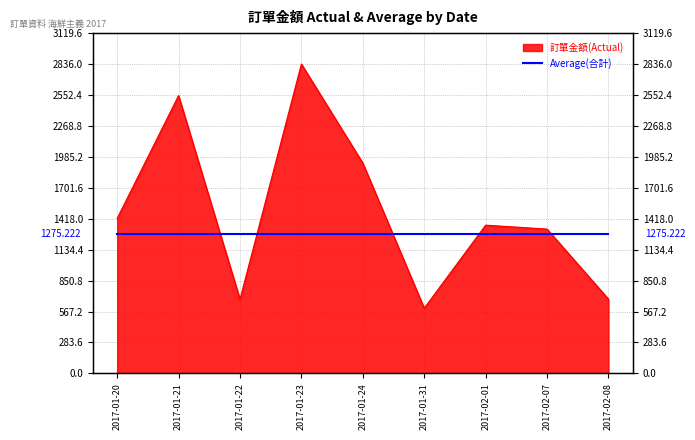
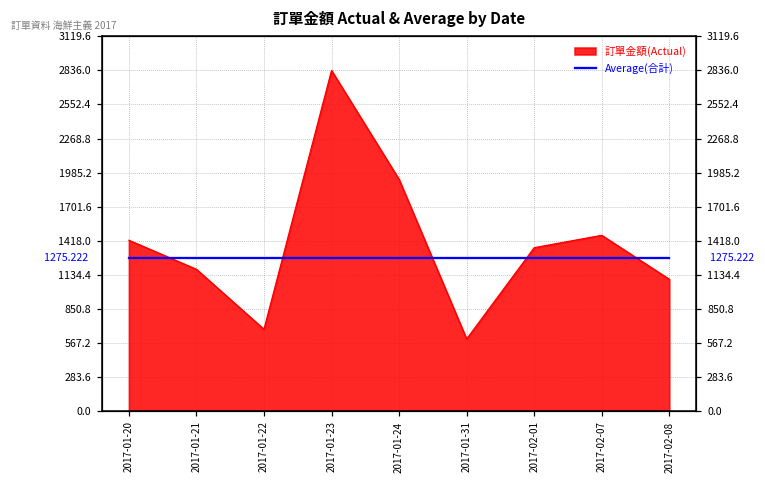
訂單金額(Actual), 2017-01-21: 2550 -> 1180
訂單金額(Actual), 2017-02-07: 1320 -> 1460
訂單金額(Actual), 2017-02-08: 680 -> 1100
